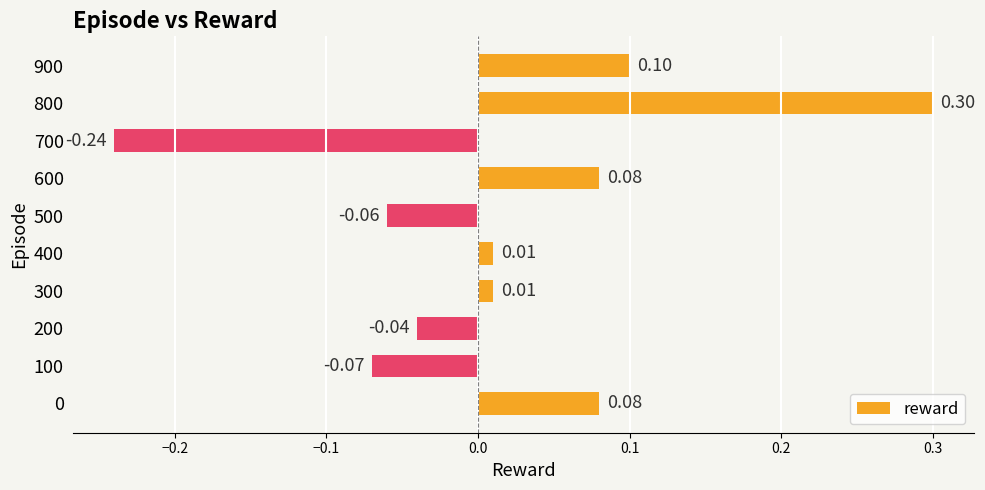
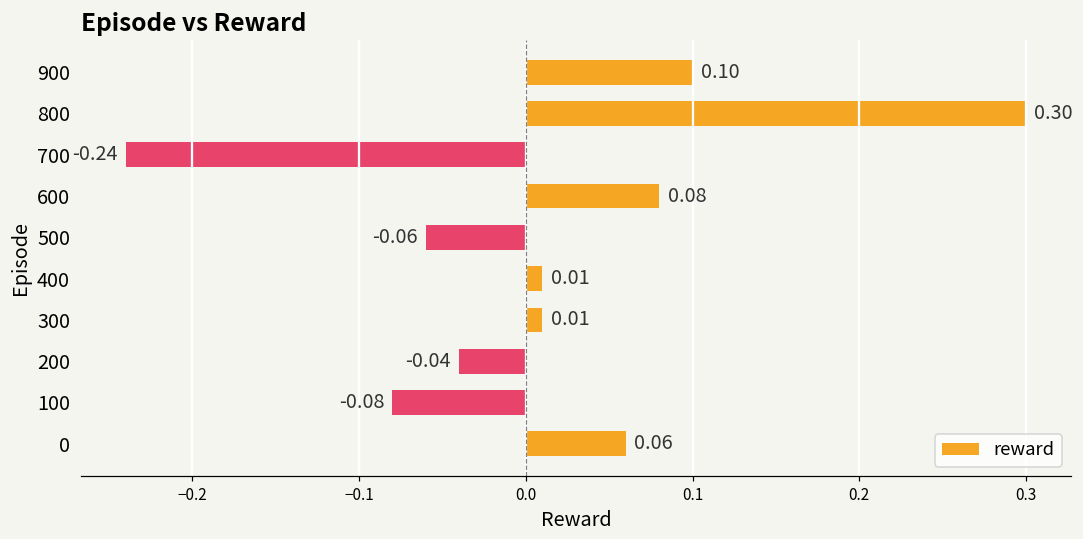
100: -0.07 -> -0.08
0: 0.08 -> 0.06
